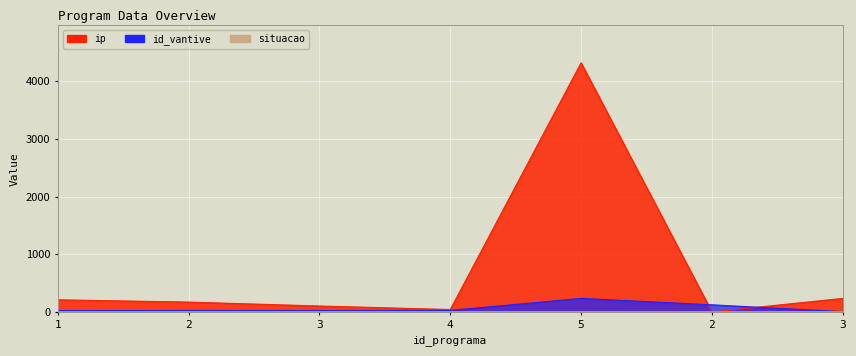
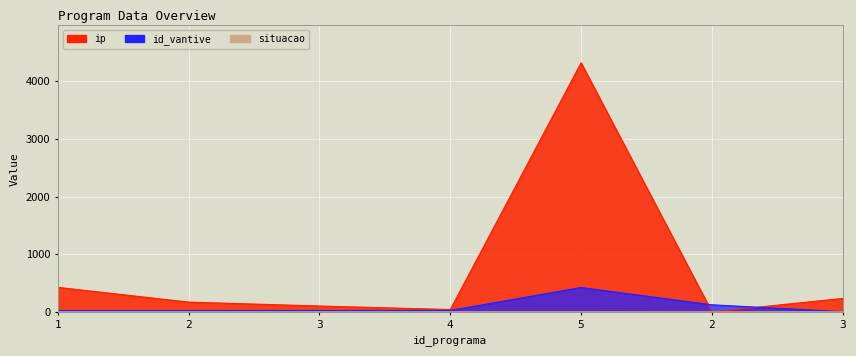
ip, 1: 200 -> 400
id_vantive, 5: 200 -> 400
